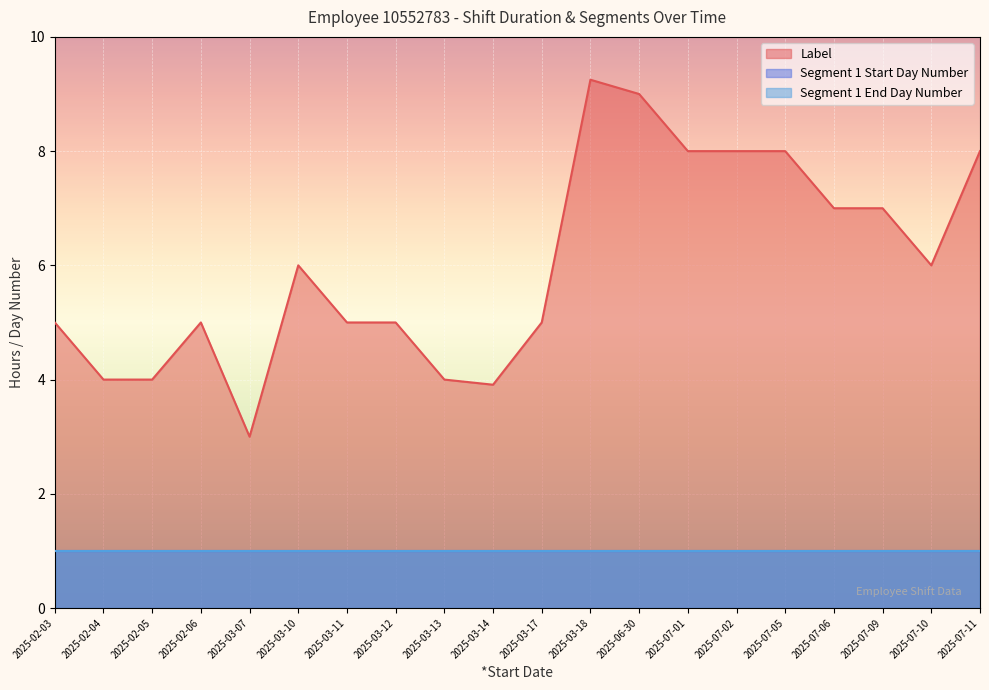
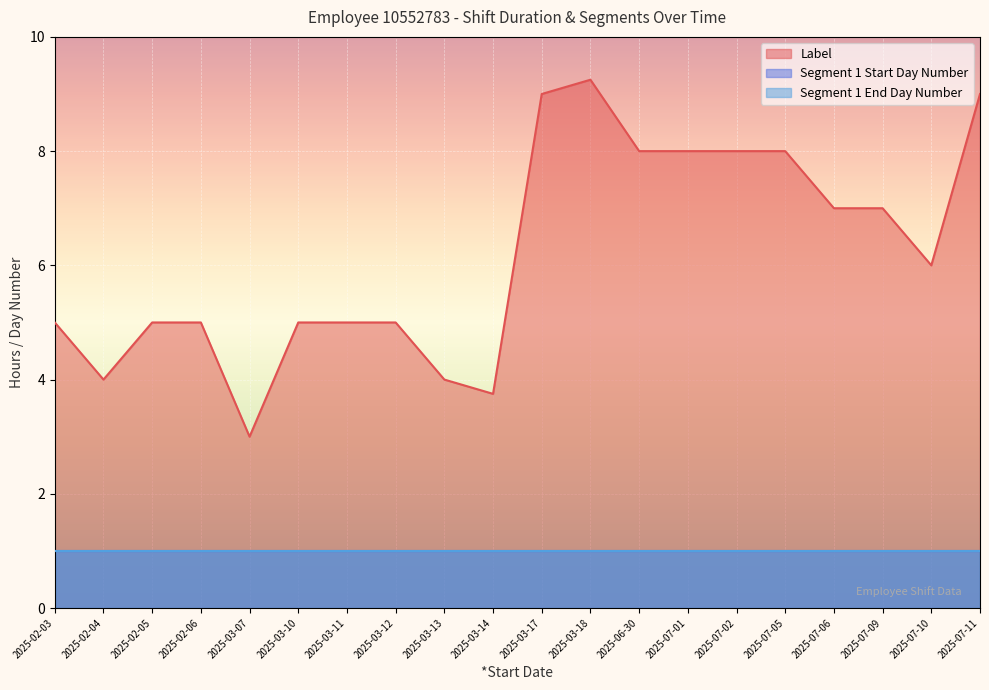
Label, 2025-02-05: 4 -> 5
Label, 2025-03-10: 6 -> 5
Label, 2025-03-14: 3.9 -> 3.8
Label, 2025-03-17: 5 -> 9
Label, 2025-06-30: 9 -> 8
Label, 2025-07-11: 8 -> 9
